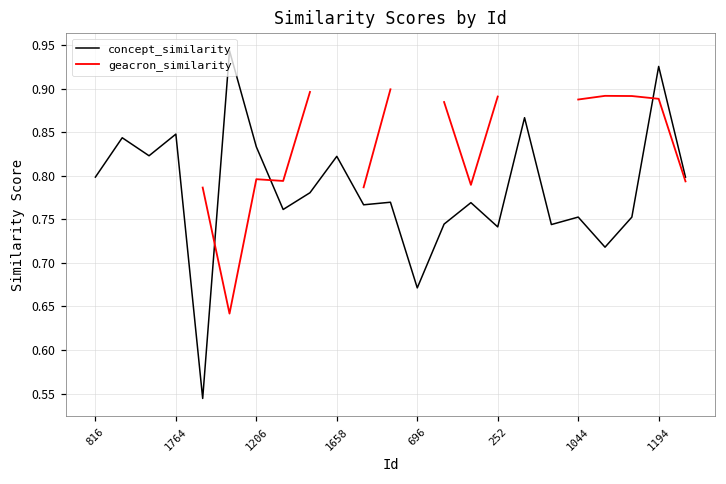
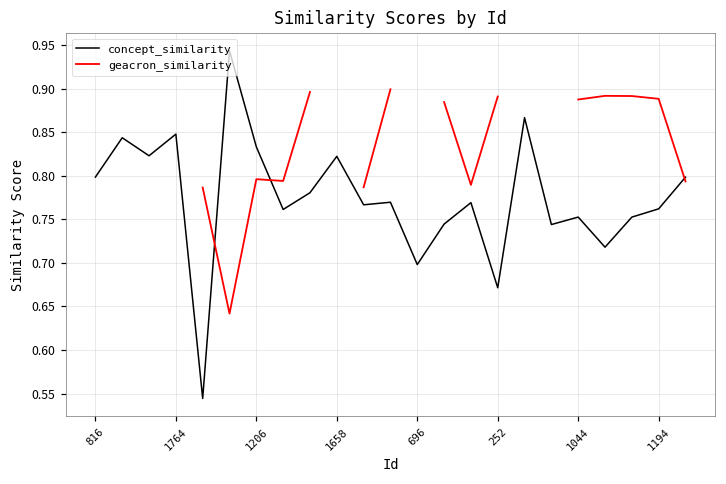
concept_similarity, 696: 0.67 -> 0.70
concept_similarity, 252: 0.74 -> 0.67
concept_similarity, 1194: 0.93 -> 0.76
